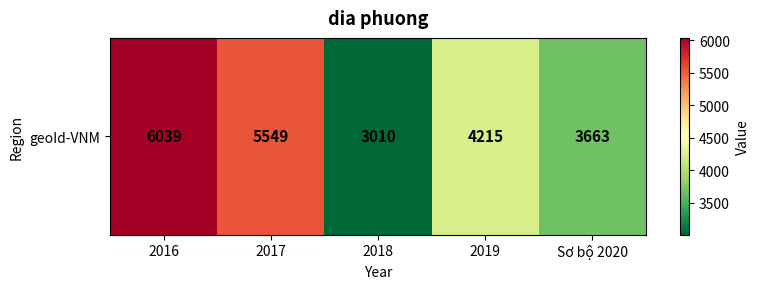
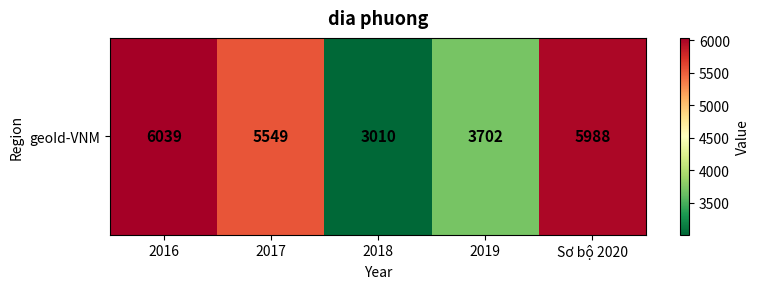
geoId-VNM, 2019: 4215 -> 3702
geoId-VNM, Sơ bộ 2020: 3663 -> 5988
